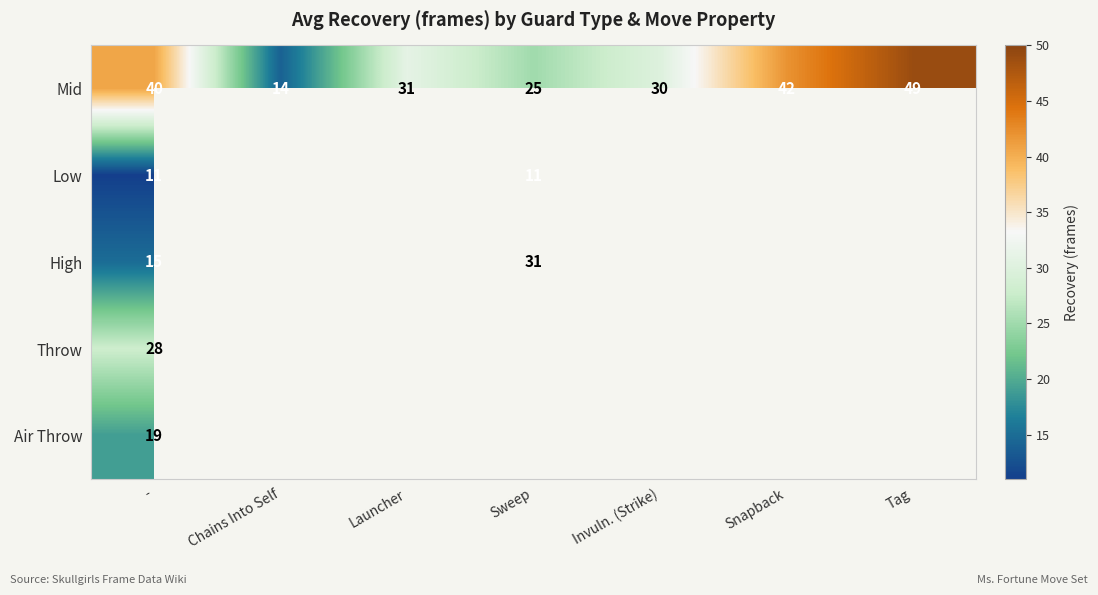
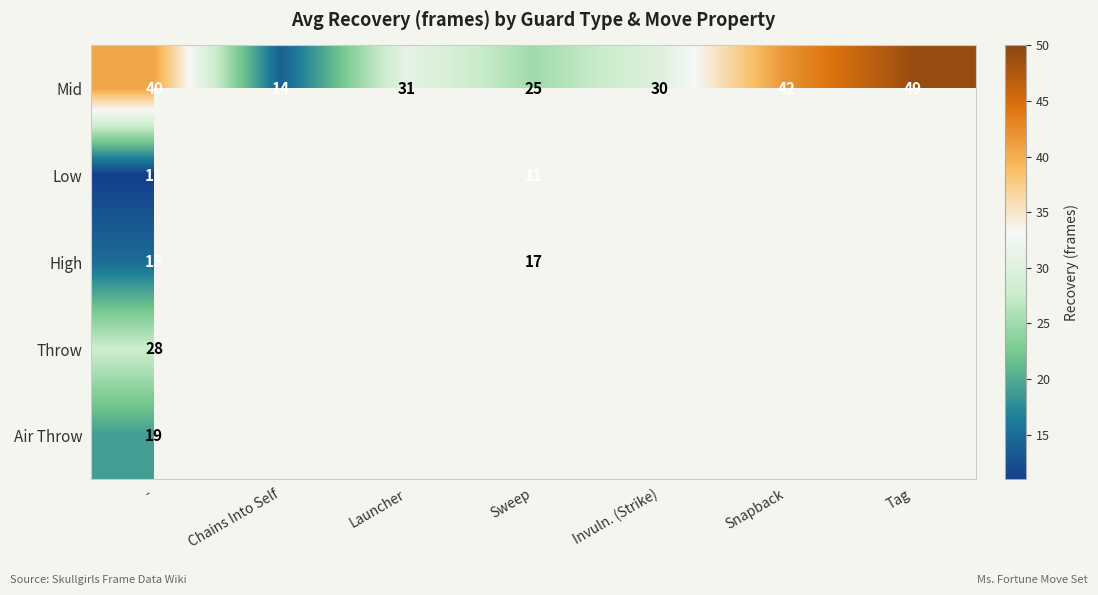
High, Sweep: 31 -> 17
